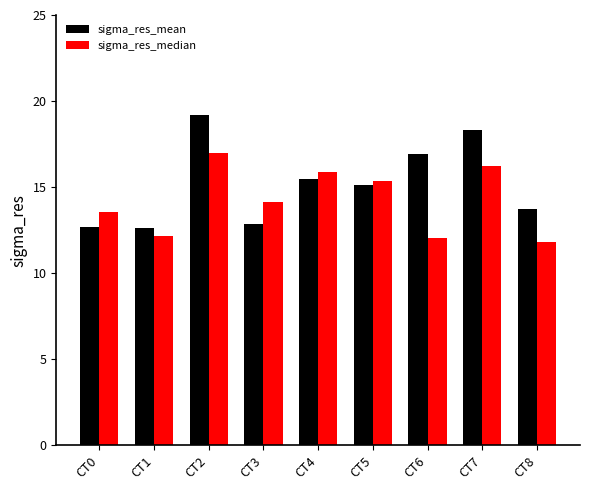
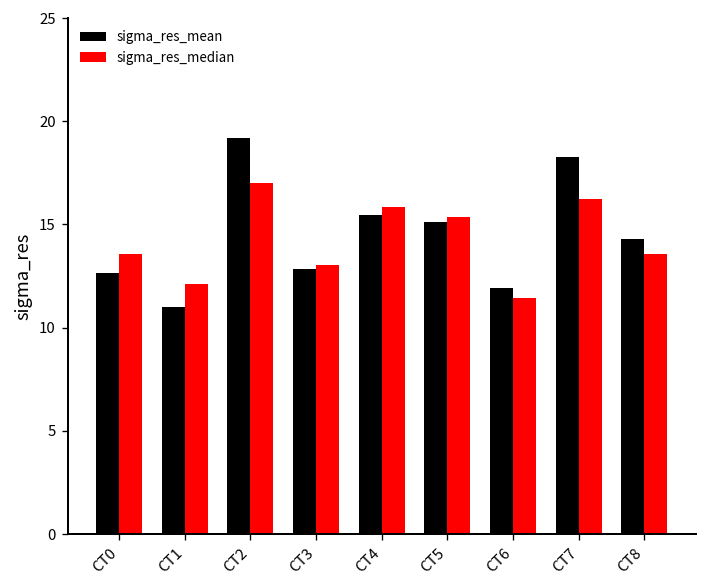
sigma_res_mean, CT1: 12.6 -> 11.0
sigma_res_median, CT3: 14.2 -> 13.1
sigma_res_mean, CT6: 16.9 -> 11.9
sigma_res_median, CT6: 12.1 -> 11.4
sigma_res_mean, CT8: 13.7 -> 14.3
sigma_res_median, CT8: 11.8 -> 13.6
